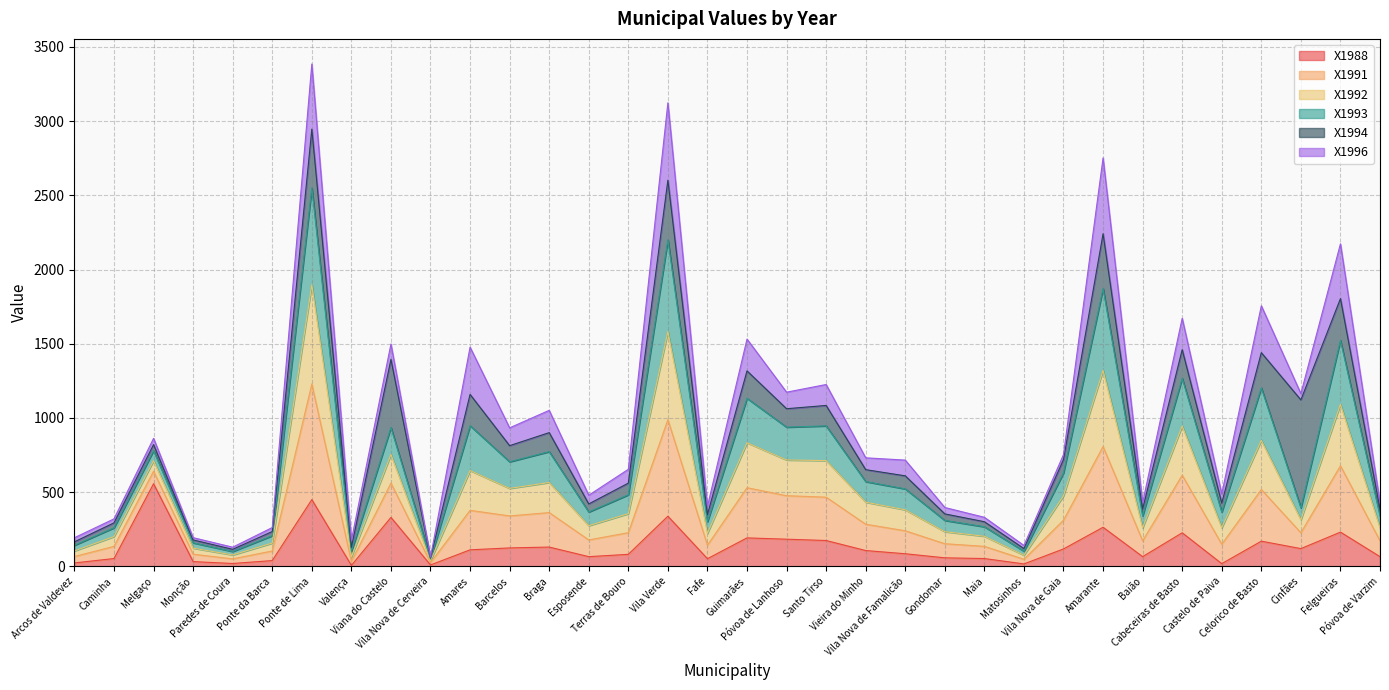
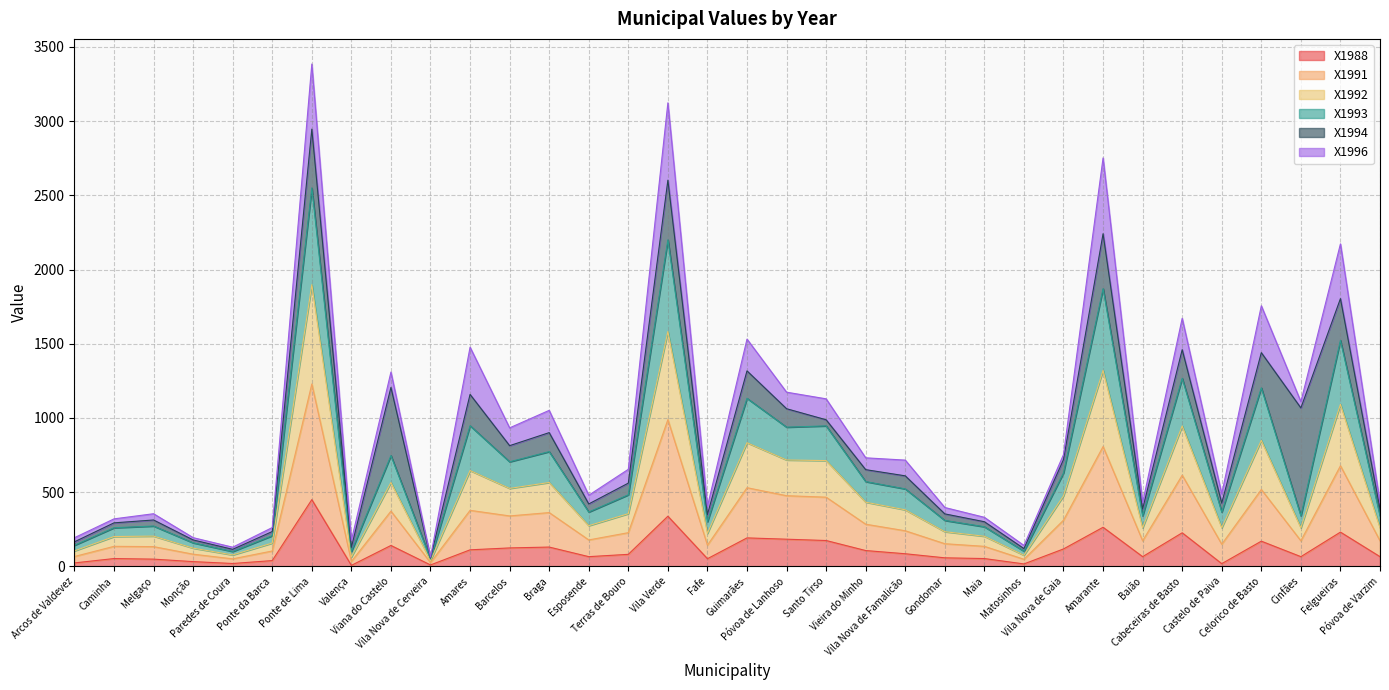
X1988, Melgaço: 560 -> 50
X1988, Viana do Castelo: 330 -> 140
X1994, Santo Tirso: 140 -> 40
X1988, Cinfães: 120 -> 70
